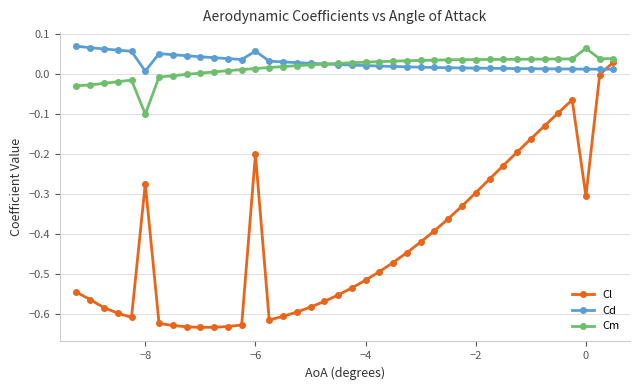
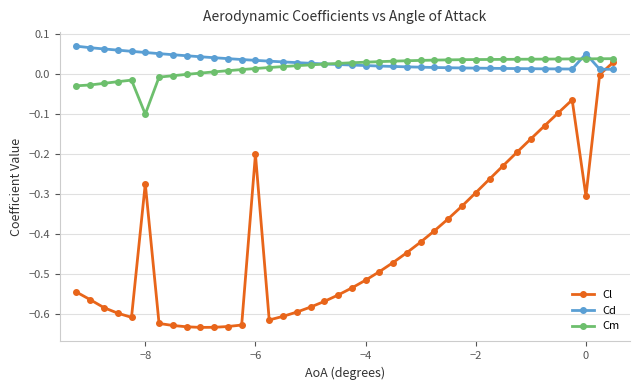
Cd, −8: 0.01 -> 0.05
Cd, −6: 0.06 -> 0.03
Cd, 0: 0.01 -> 0.05
Cm, 0: 0.06 -> 0.04
